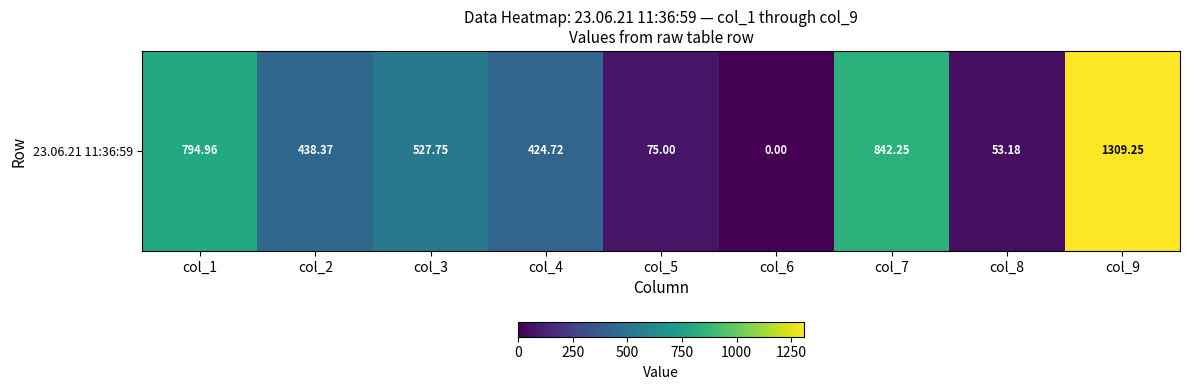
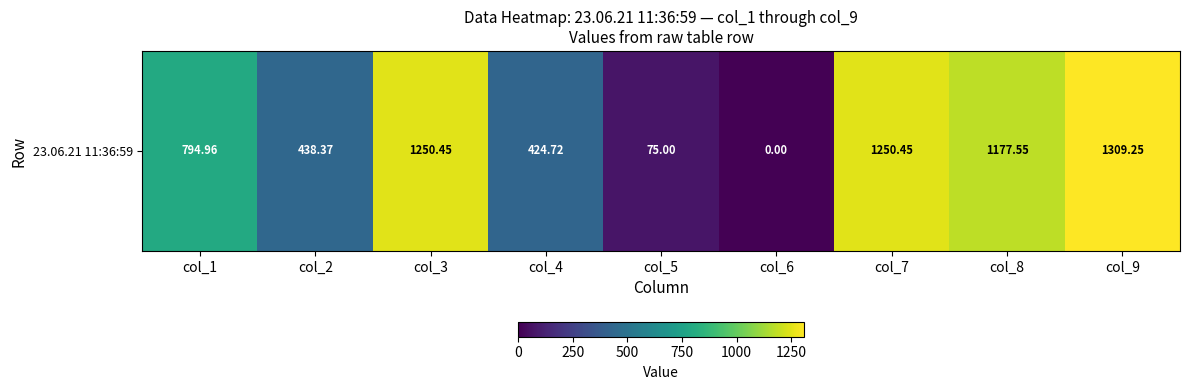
23.06.21 11:36:59, col_3: 527.75 -> 1250.45
23.06.21 11:36:59, col_7: 842.25 -> 1250.45
23.06.21 11:36:59, col_8: 53.18 -> 1177.55
